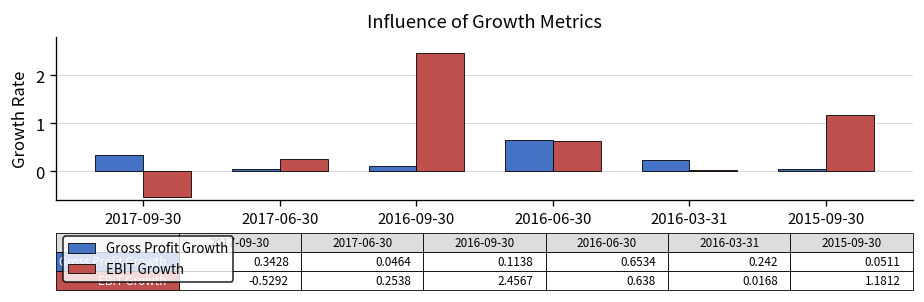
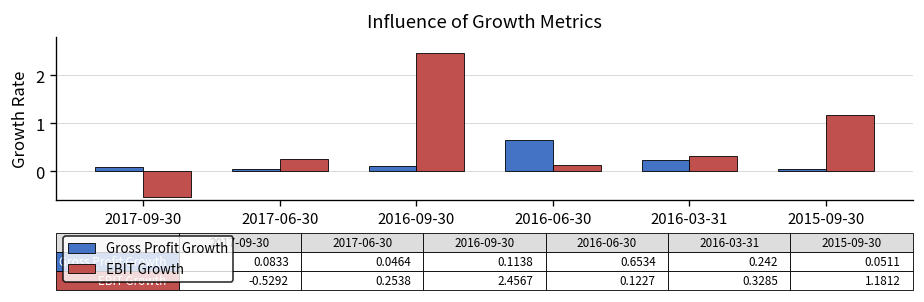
Gross Profit Growth, 2017-09-30: 0.3428 -> 0.0833
EBIT Growth, 2016-06-30: 0.638 -> 0.1227
EBIT Growth, 2016-03-31: 0.0168 -> 0.3285
